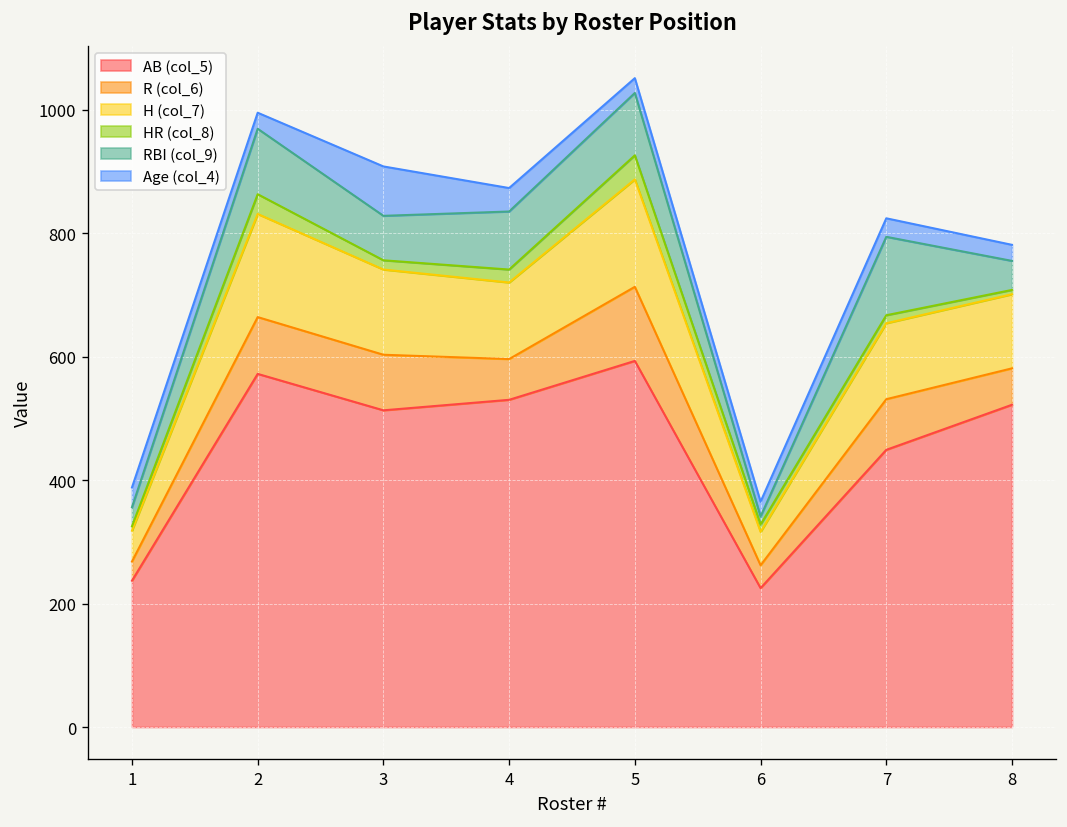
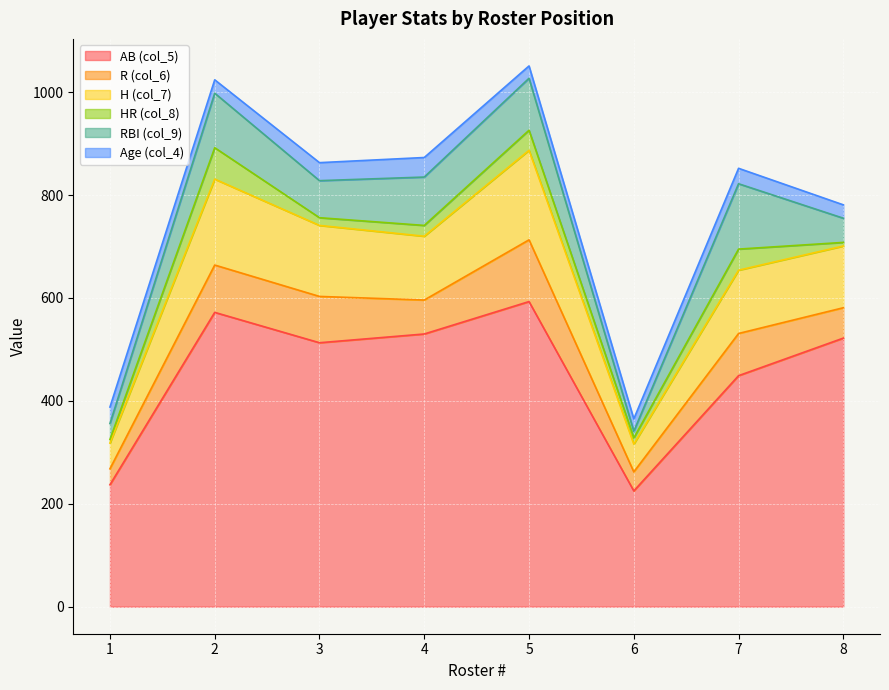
HR (col_8), 2: 30 -> 60
Age (col_4), 3: 80 -> 40
HR (col_8), 7: 10 -> 40
